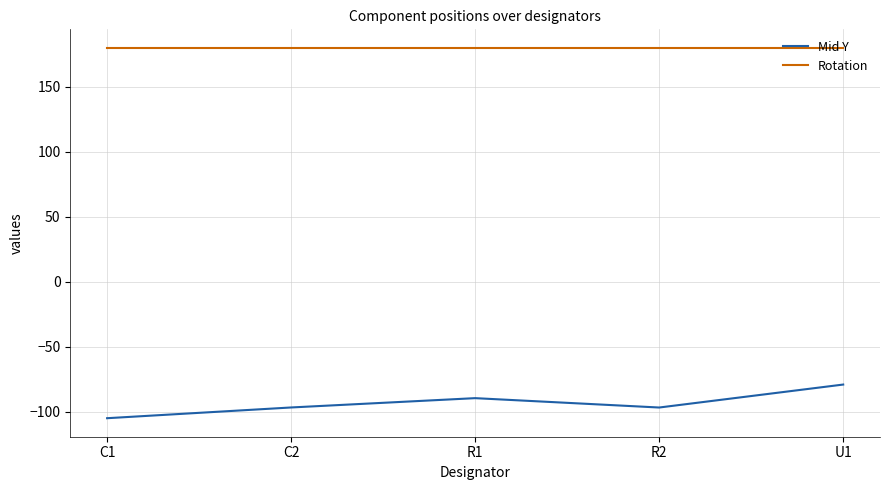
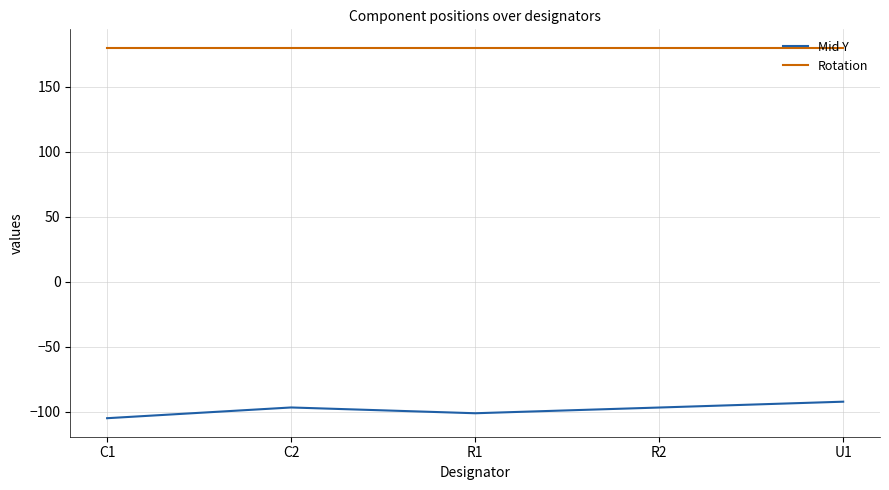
Mid Y, R1: -89 -> -101
Mid Y, U1: -79 -> -92
